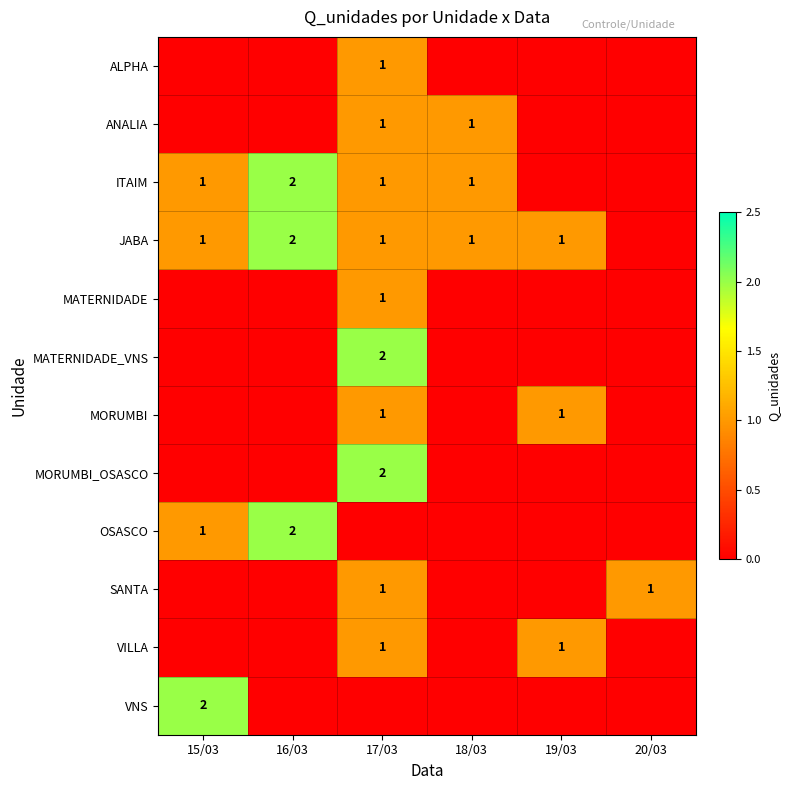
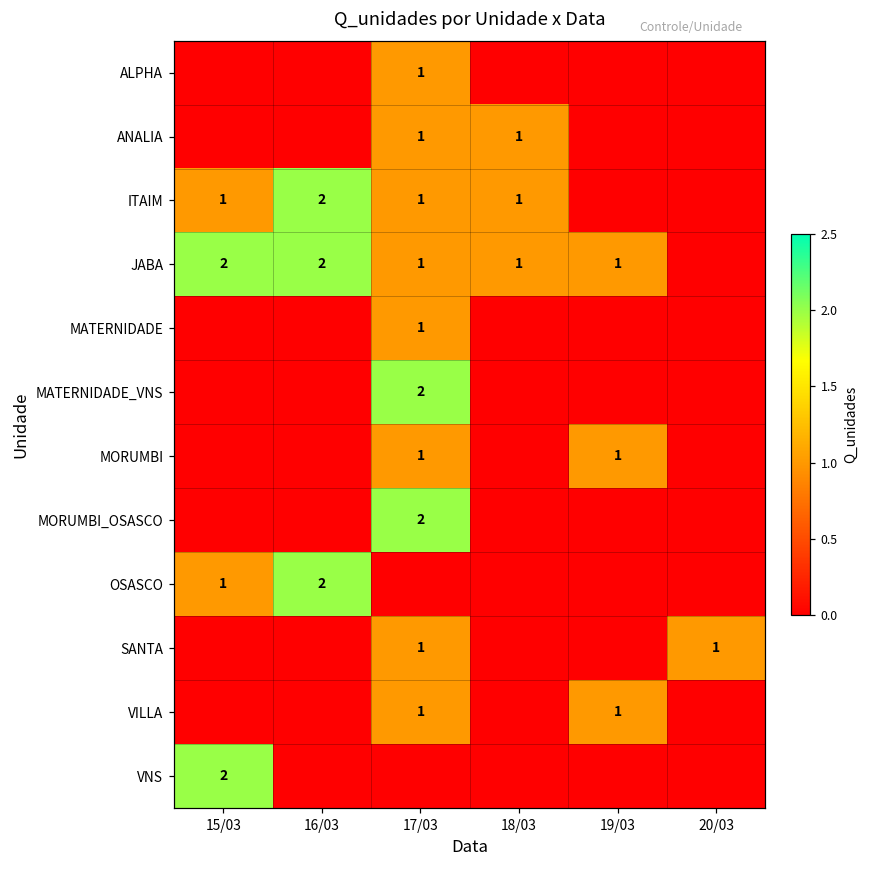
JABA, 15/03: 1 -> 2
